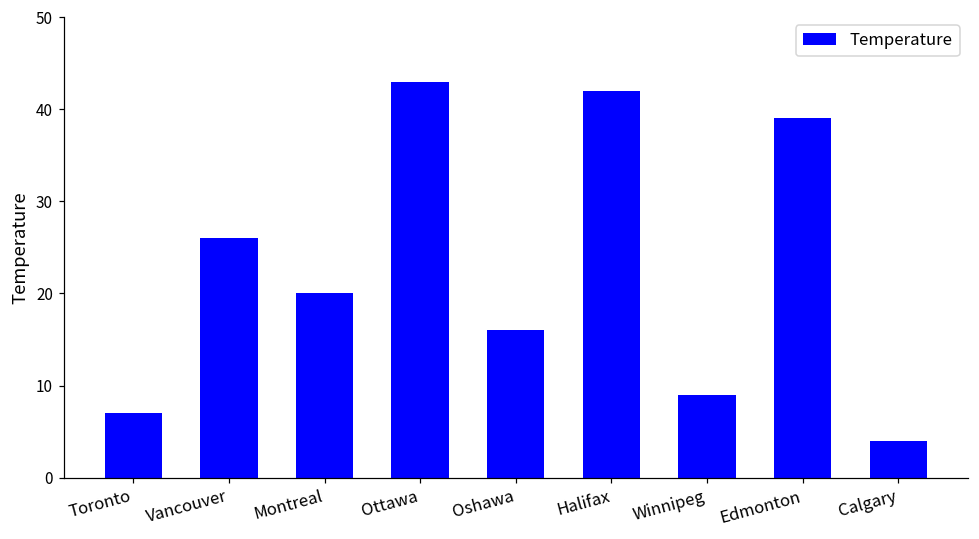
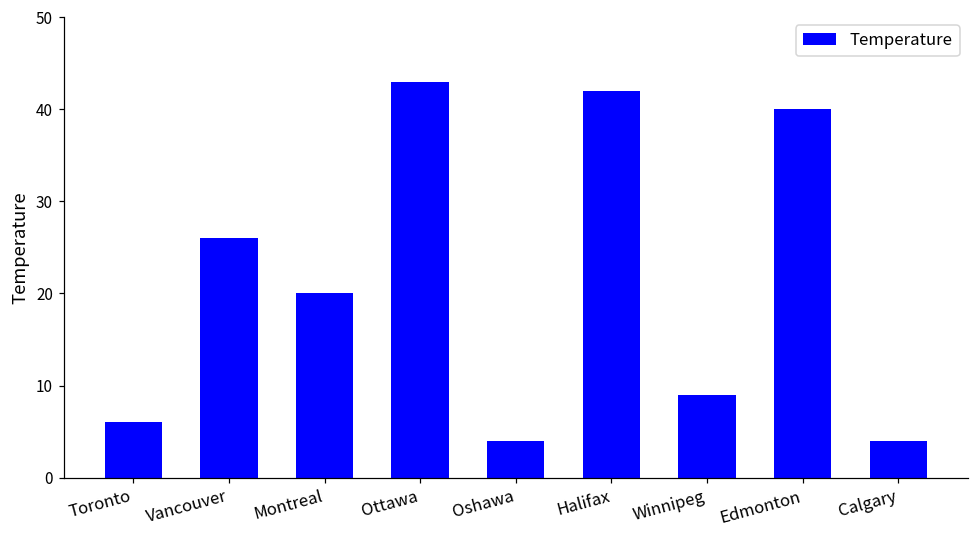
Toronto: 7 -> 6
Oshawa: 16 -> 4
Edmonton: 39 -> 40
